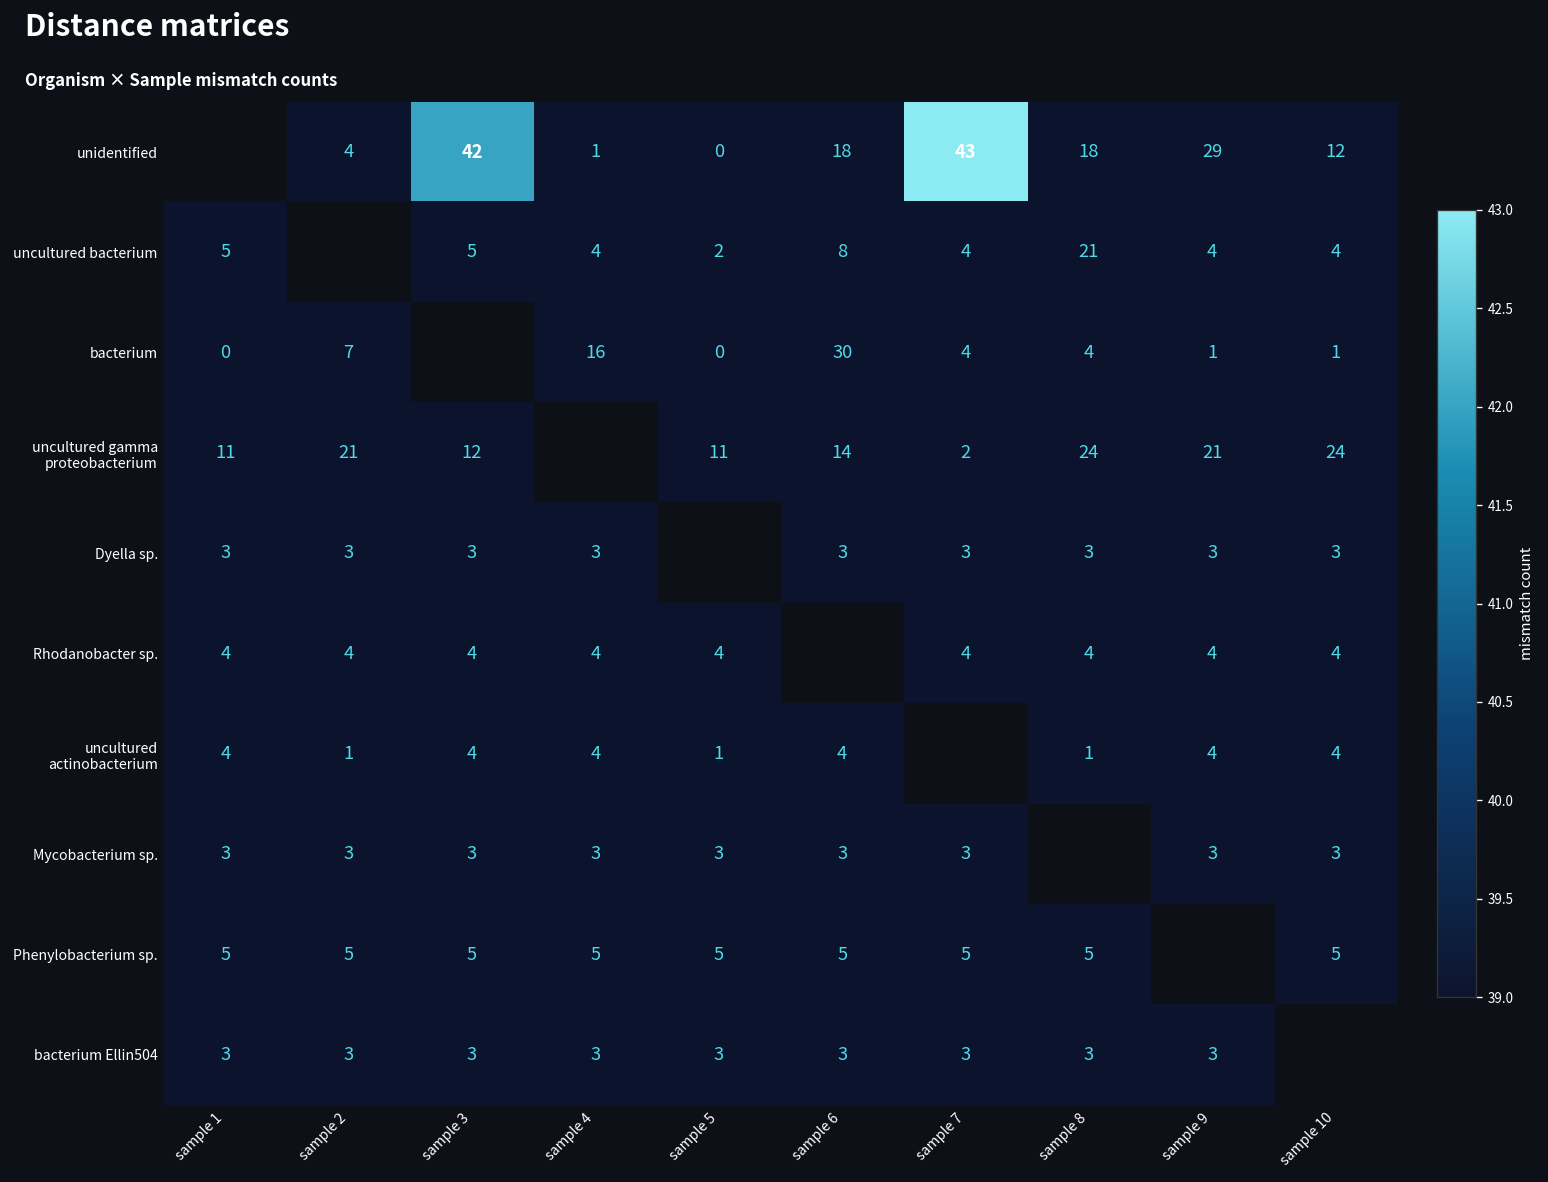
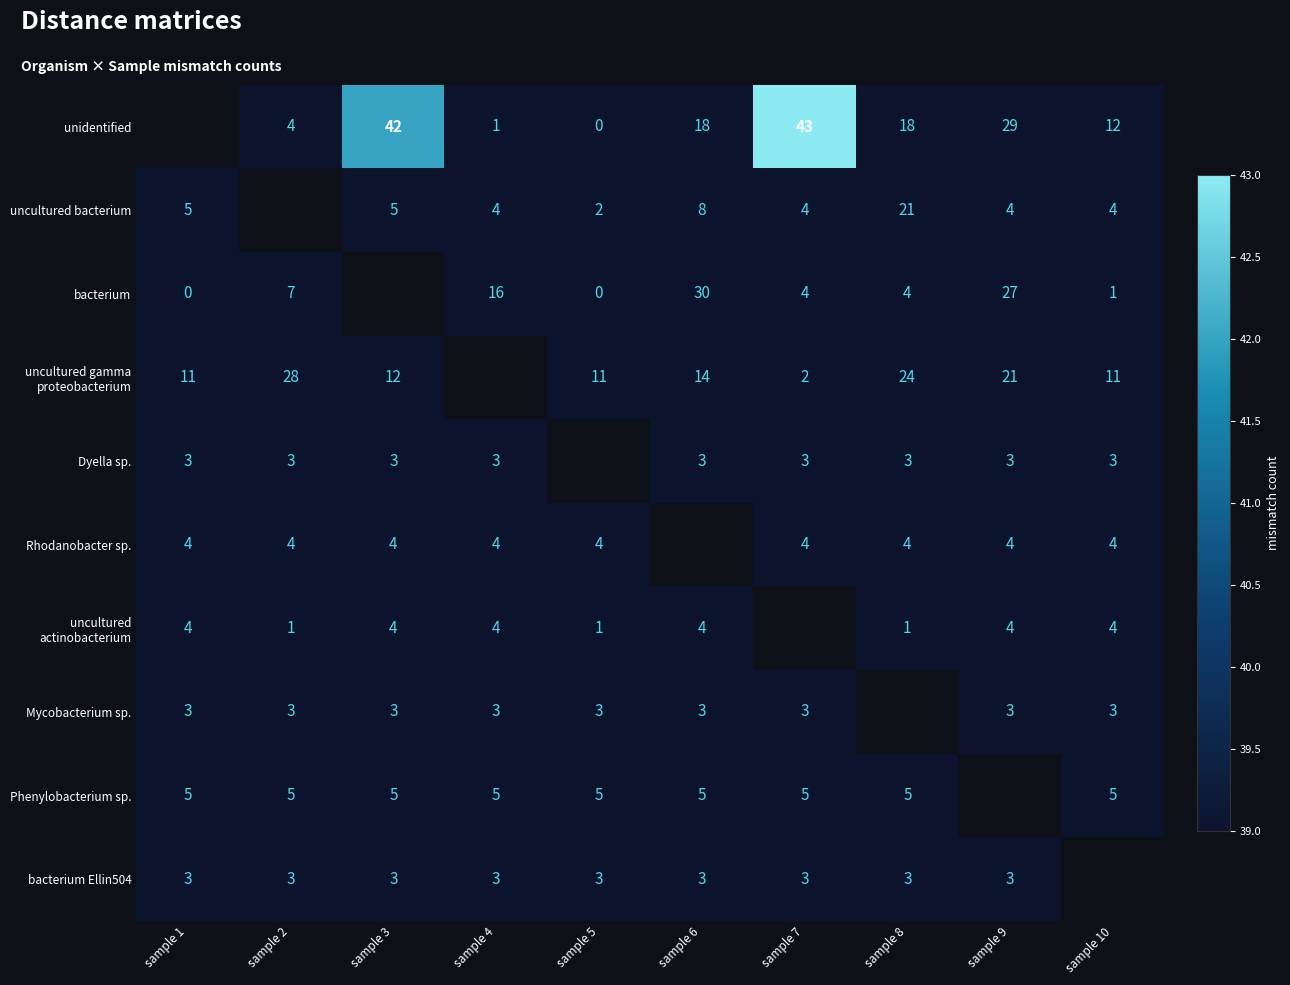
bacterium, sample 9: 1 -> 27
uncultured gamma proteobacterium, sample 2: 21 -> 28
uncultured gamma proteobacterium, sample 10: 24 -> 11
